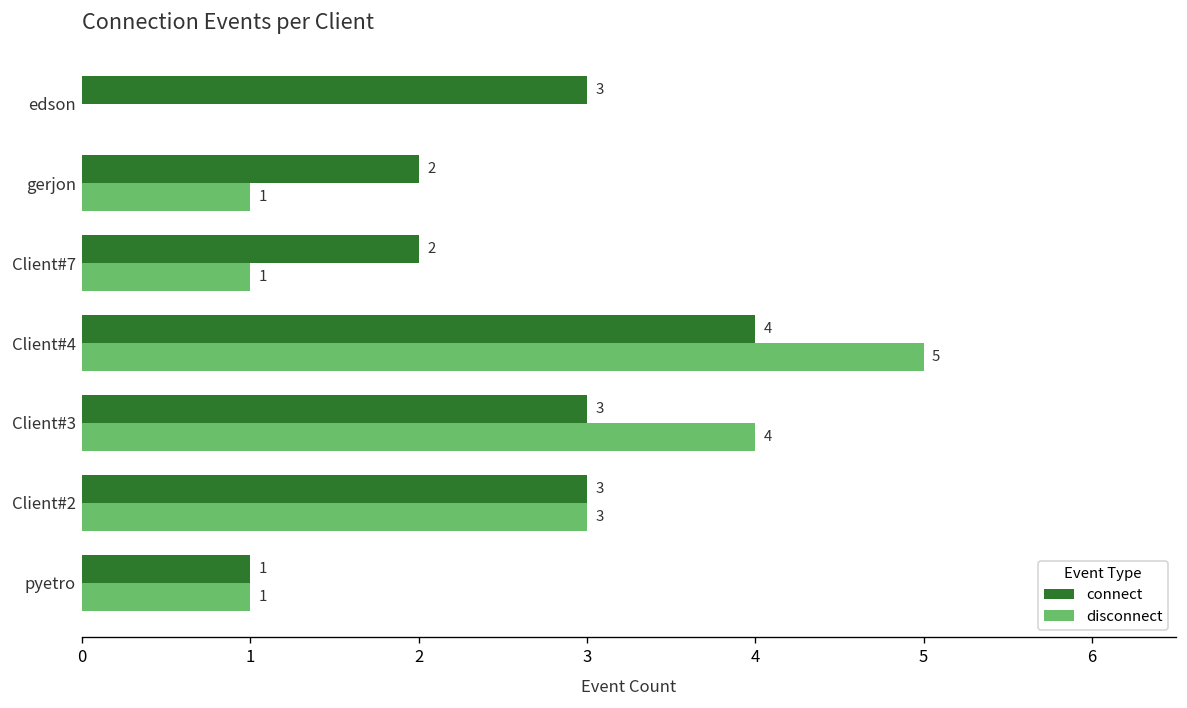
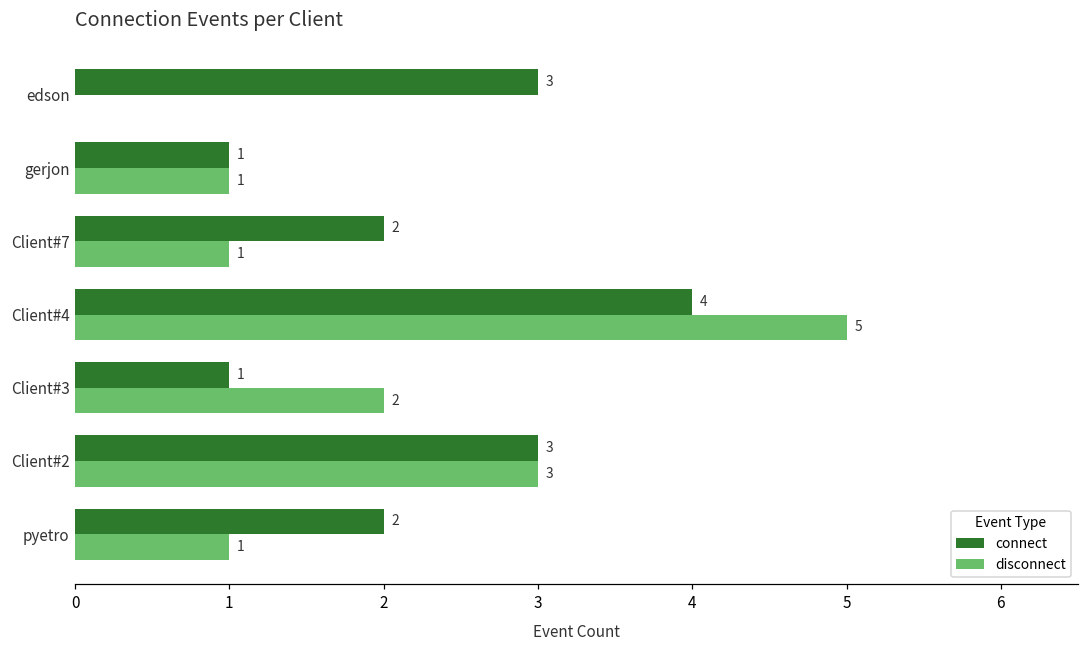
connect, gerjon: 2 -> 1
connect, Client#3: 3 -> 1
disconnect, Client#3: 4 -> 2
connect, pyetro: 1 -> 2
